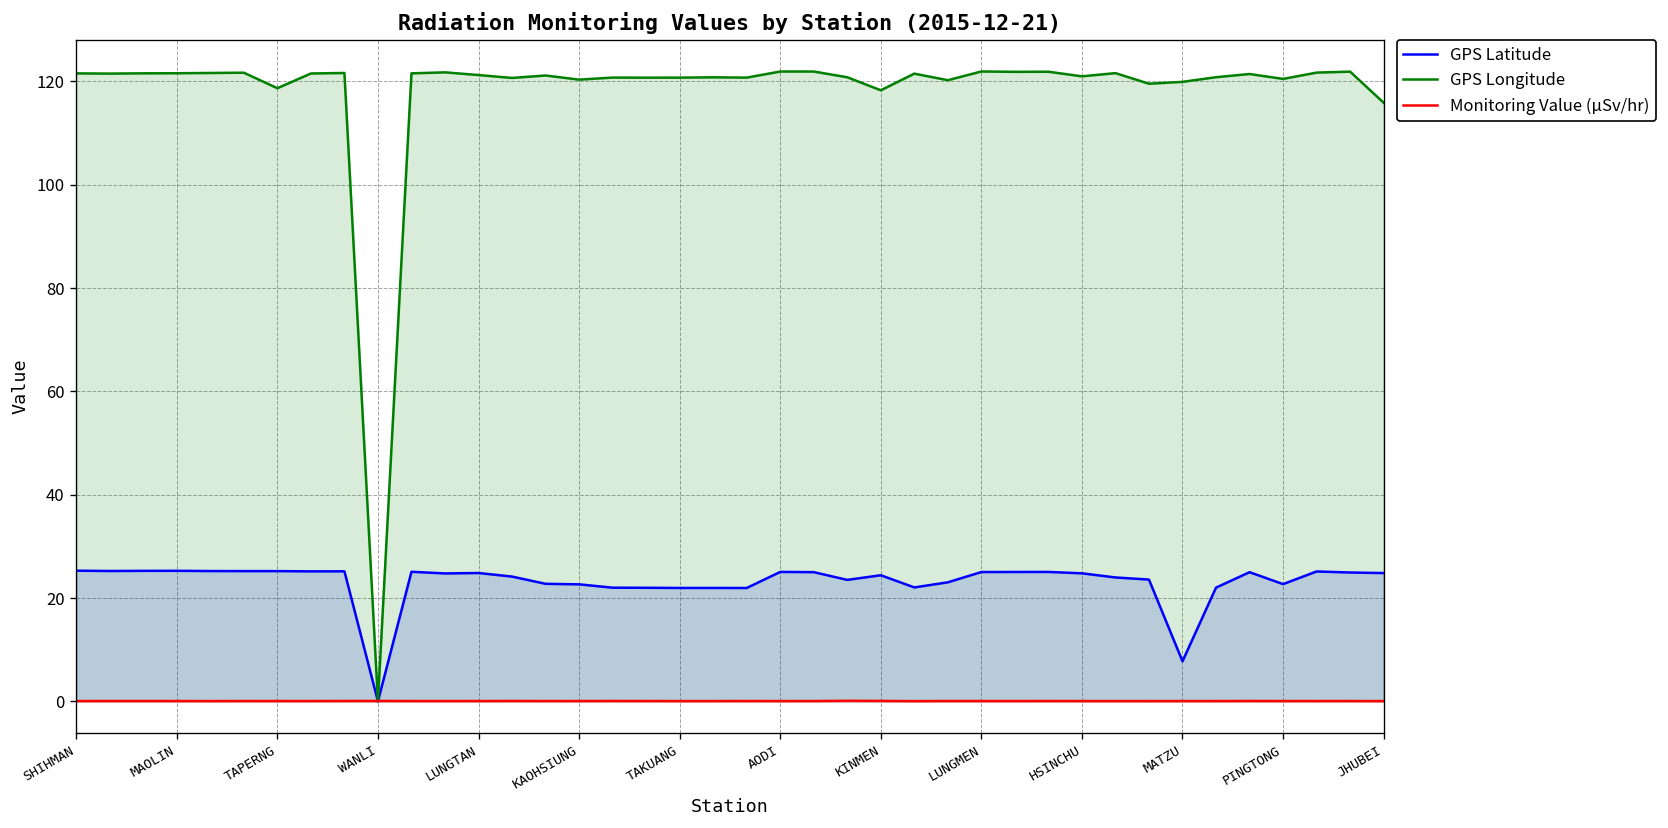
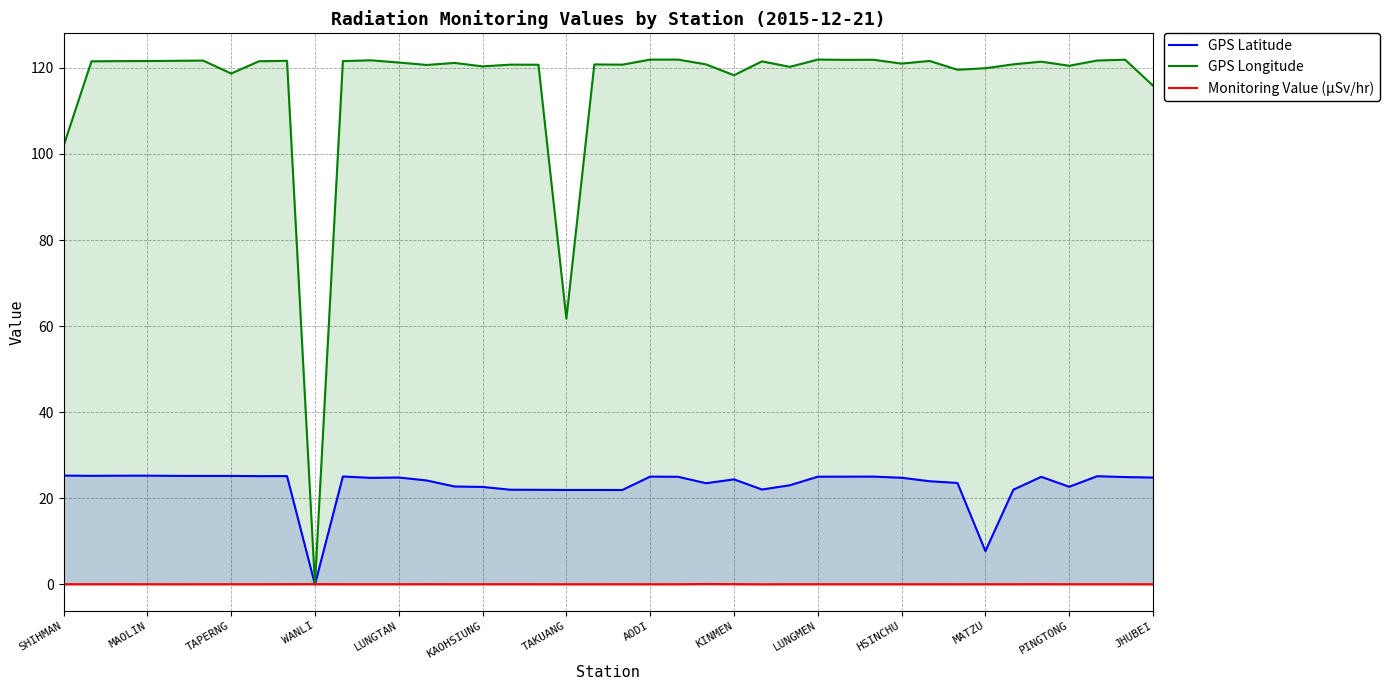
GPS Longitude, SHIHMAN: 122 -> 102
GPS Longitude, TAKUANG: 121 -> 62
